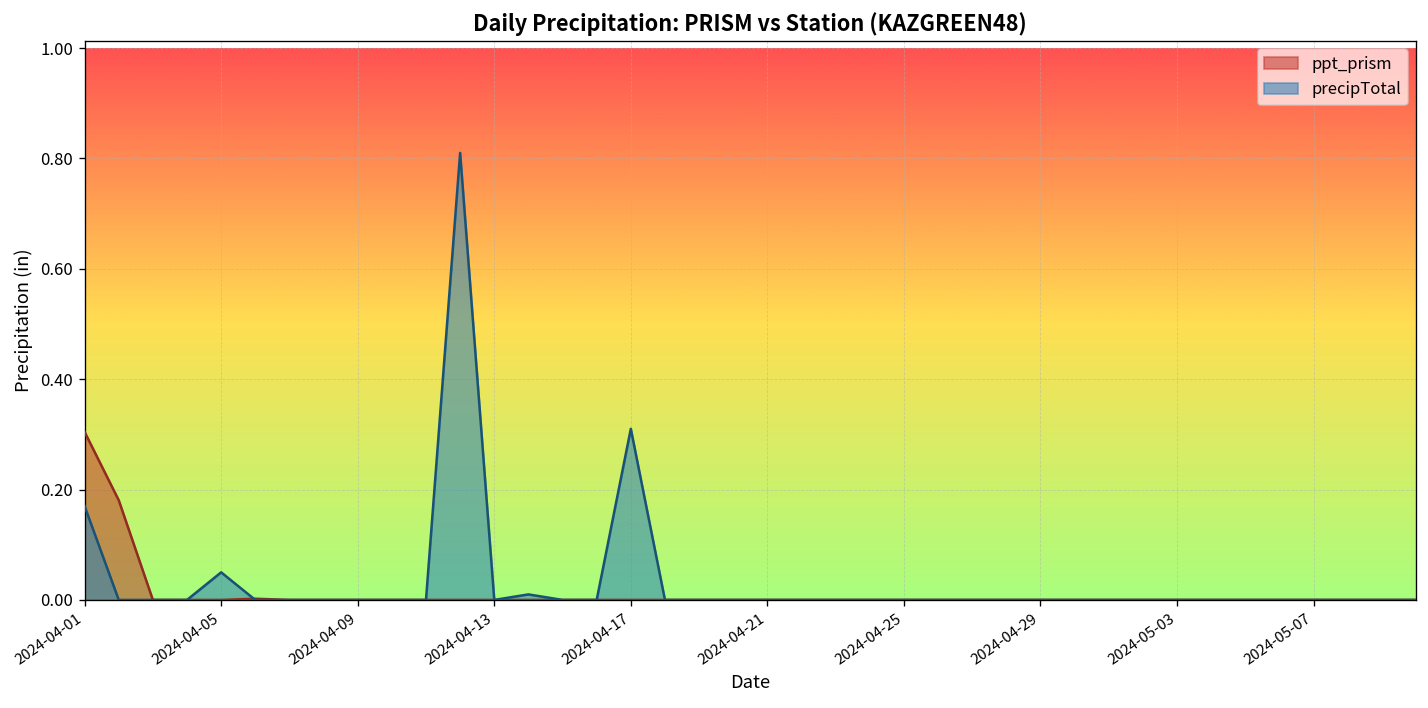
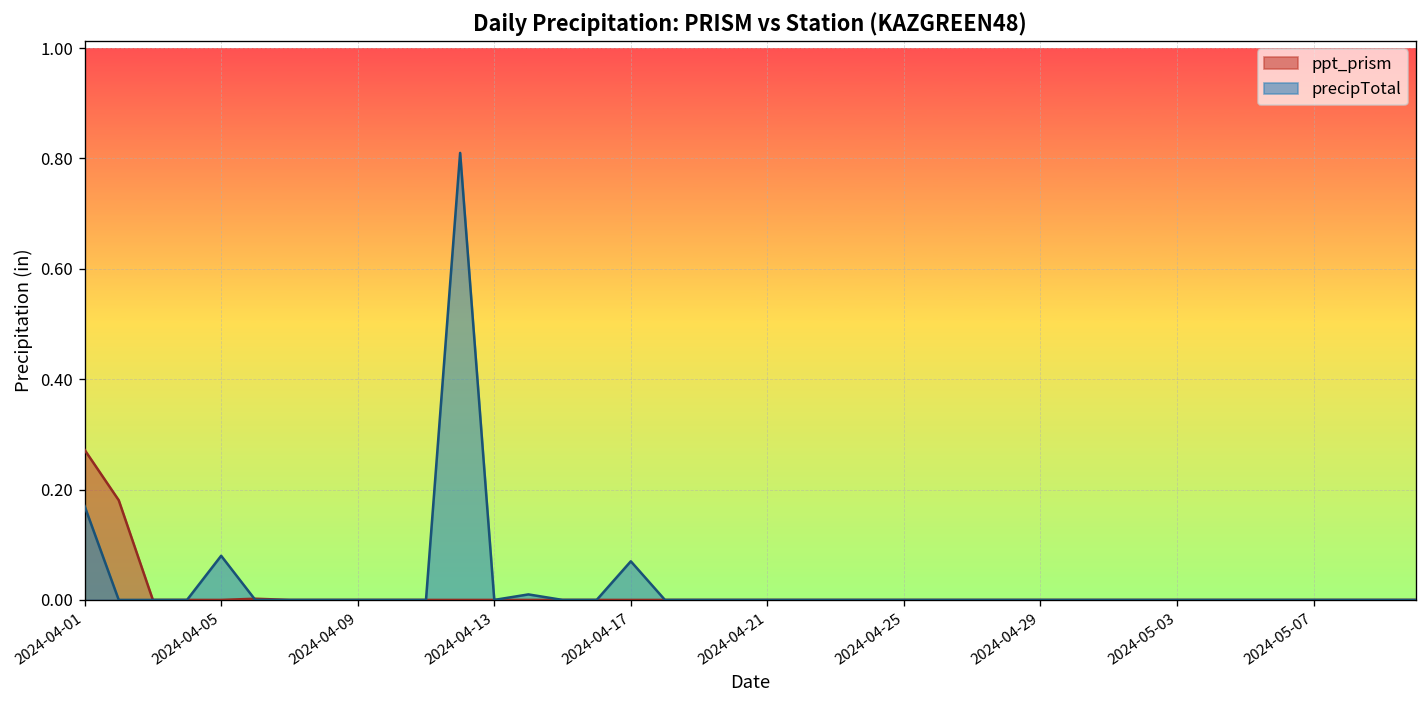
ppt_prism, 2024-04-01: 0.30 -> 0.27
precipTotal, 2024-04-05: 0.05 -> 0.08
precipTotal, 2024-04-17: 0.31 -> 0.07
